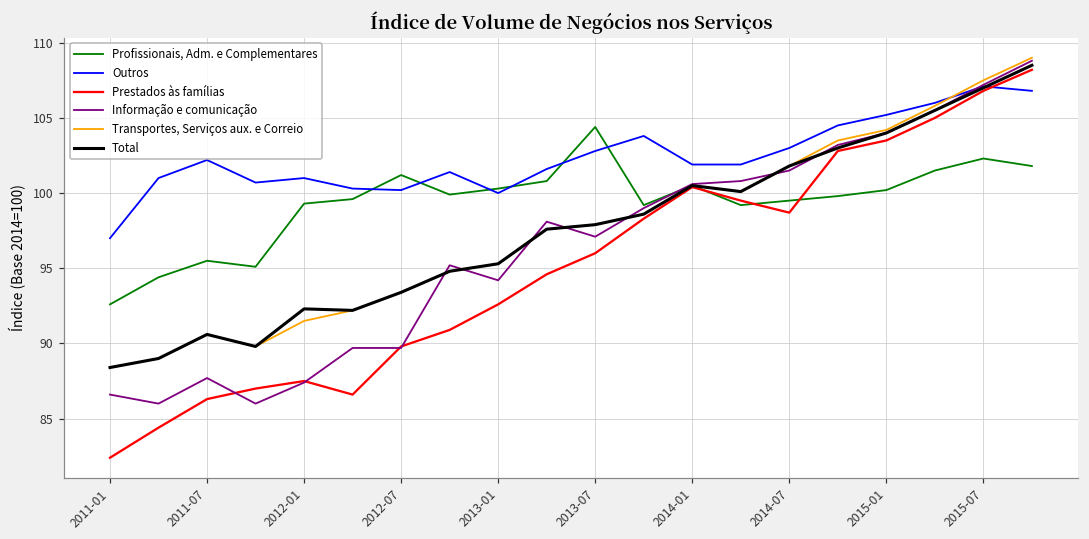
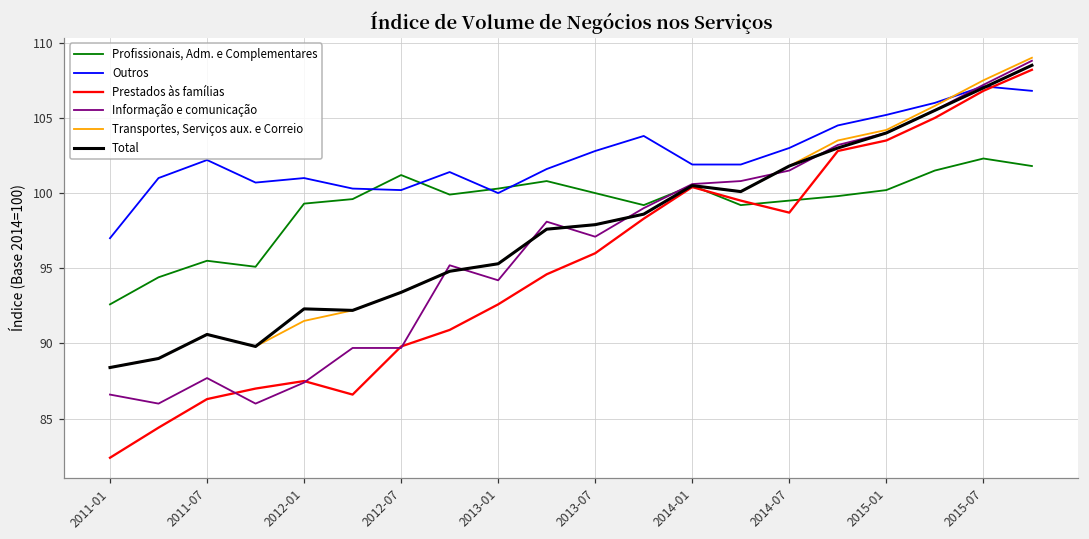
Profissionais, Adm. e Complementares, 2013-07: 104.4 -> 100.0
